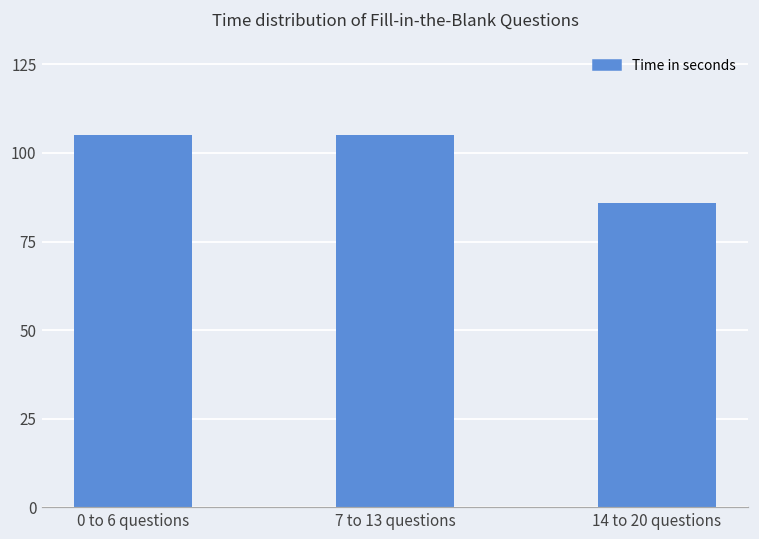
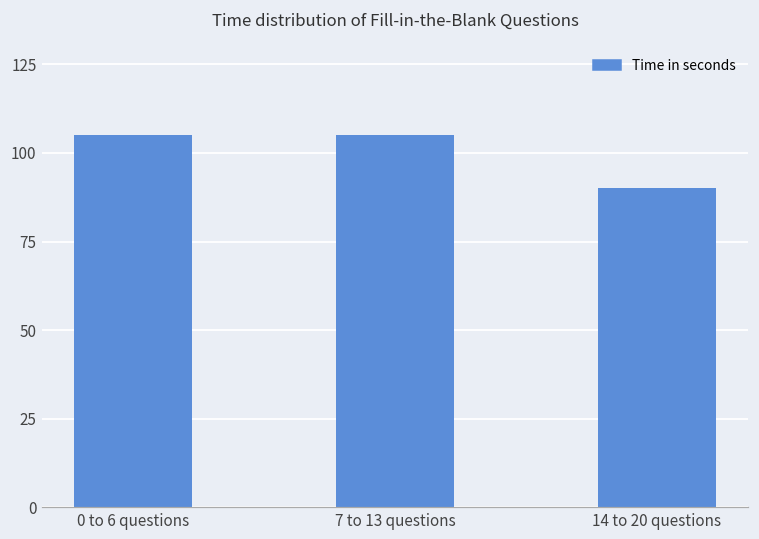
14 to 20 questions: 86 -> 90
